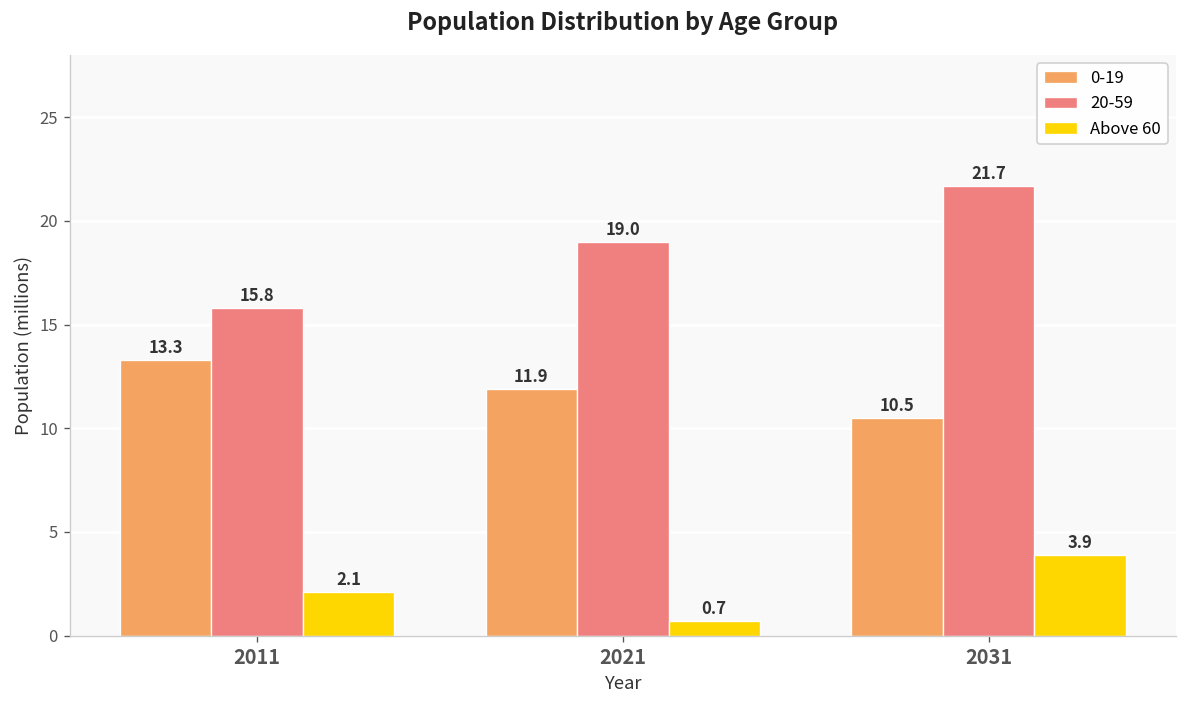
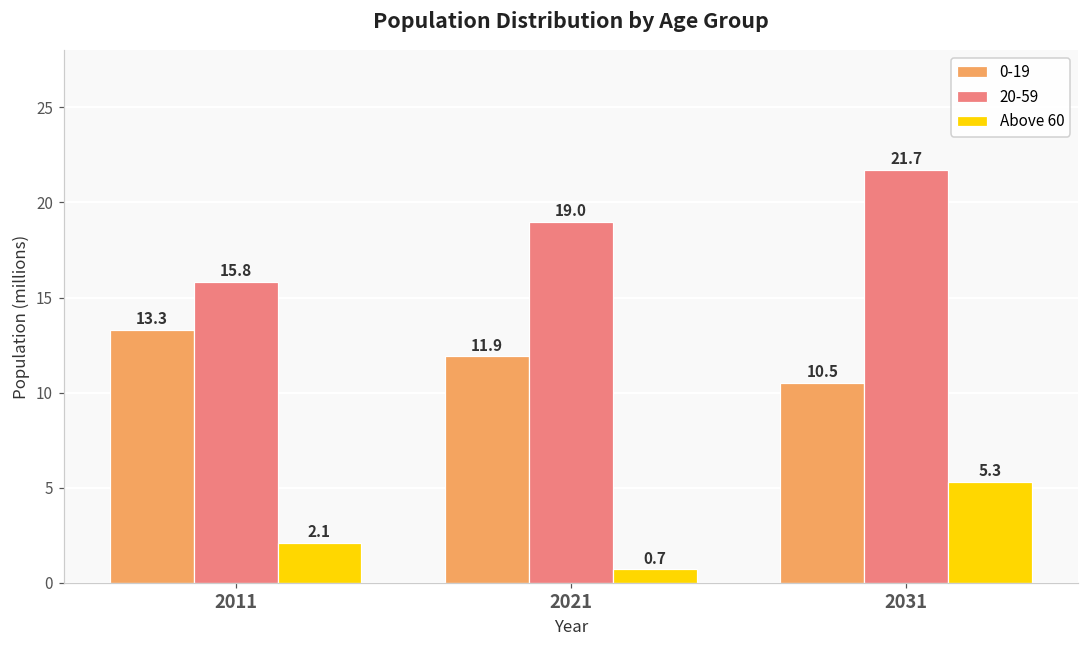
Above 60, 2031: 3.9 -> 5.3
